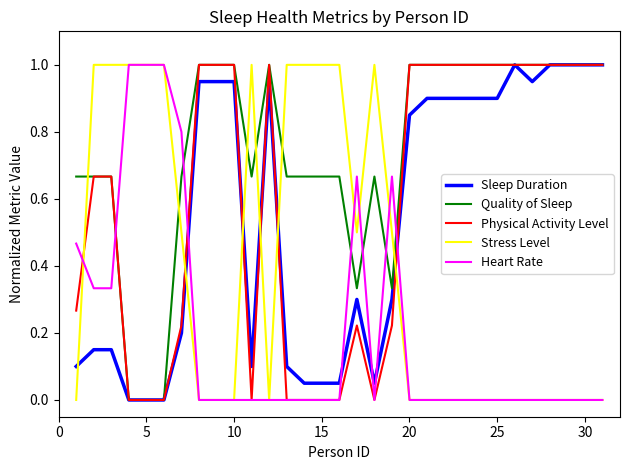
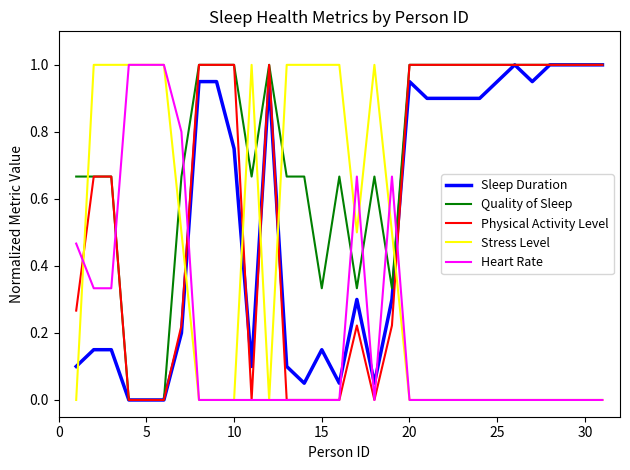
Sleep Duration, 10: 0.95 -> 0.75
Sleep Duration, 15: 0.05 -> 0.15
Quality of Sleep, 15: 0.67 -> 0.33
Sleep Duration, 20: 0.85 -> 0.95
Sleep Duration, 25: 0.90 -> 0.95
